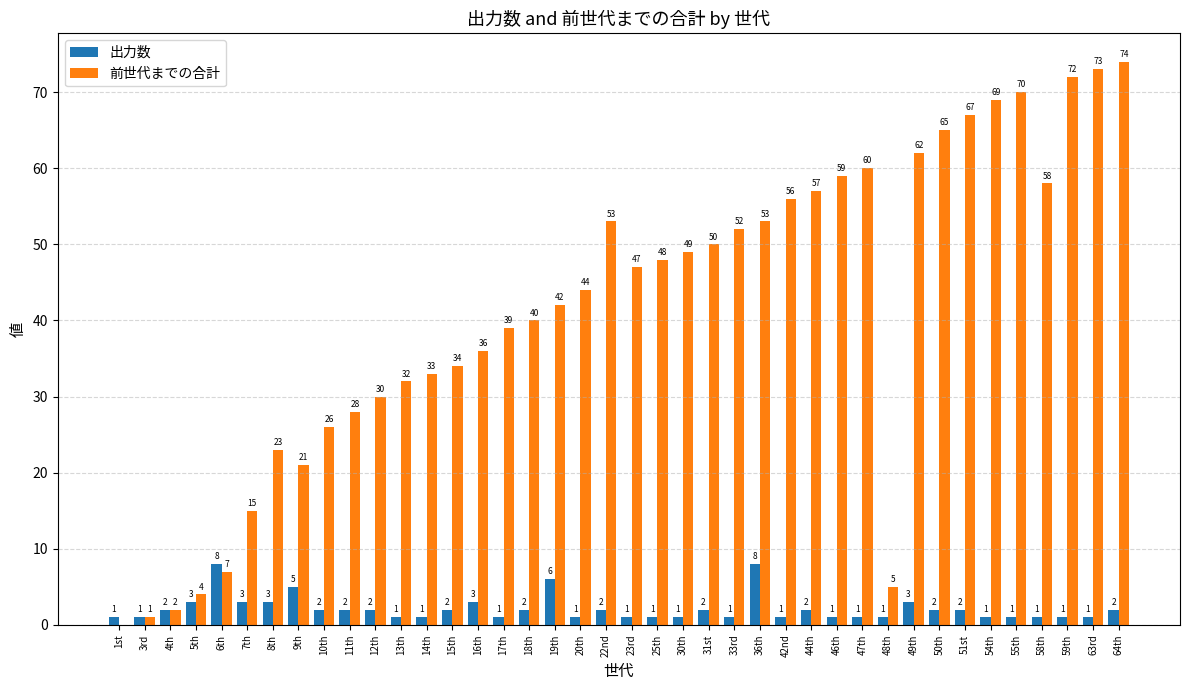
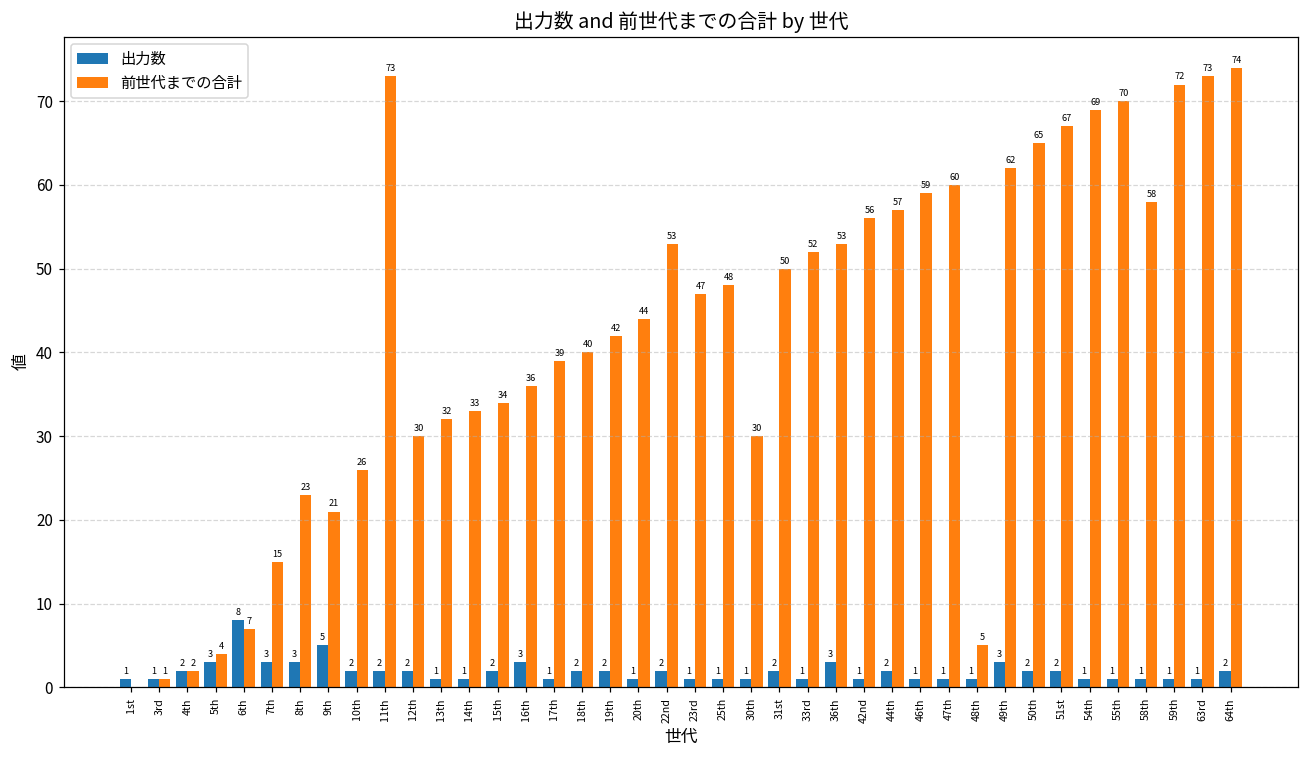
前世代までの合計, 11th: 28 -> 73
出力数, 19th: 6 -> 2
前世代までの合計, 30th: 49 -> 30
出力数, 36th: 8 -> 3
